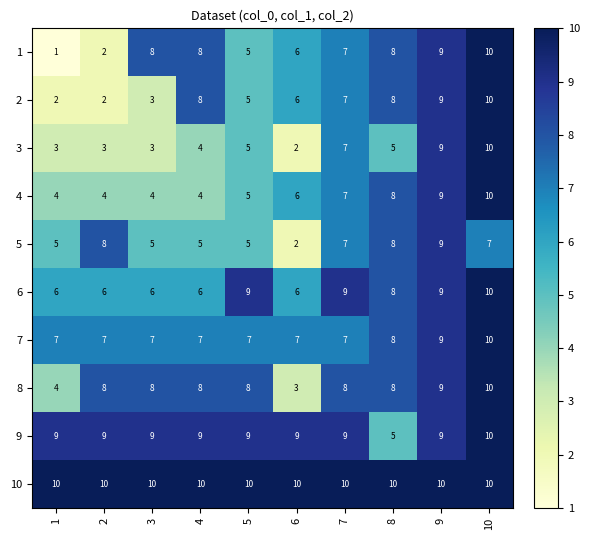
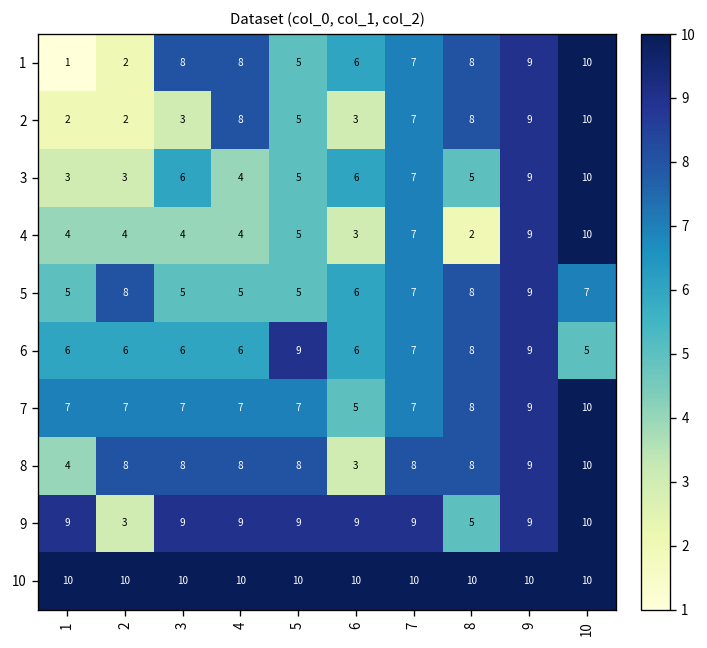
2, 6: 6 -> 3
3, 3: 3 -> 6
3, 6: 2 -> 6
4, 6: 6 -> 3
4, 8: 8 -> 2
5, 6: 2 -> 6
6, 7: 9 -> 7
6, 10: 10 -> 5
7, 6: 7 -> 5
9, 2: 9 -> 3
